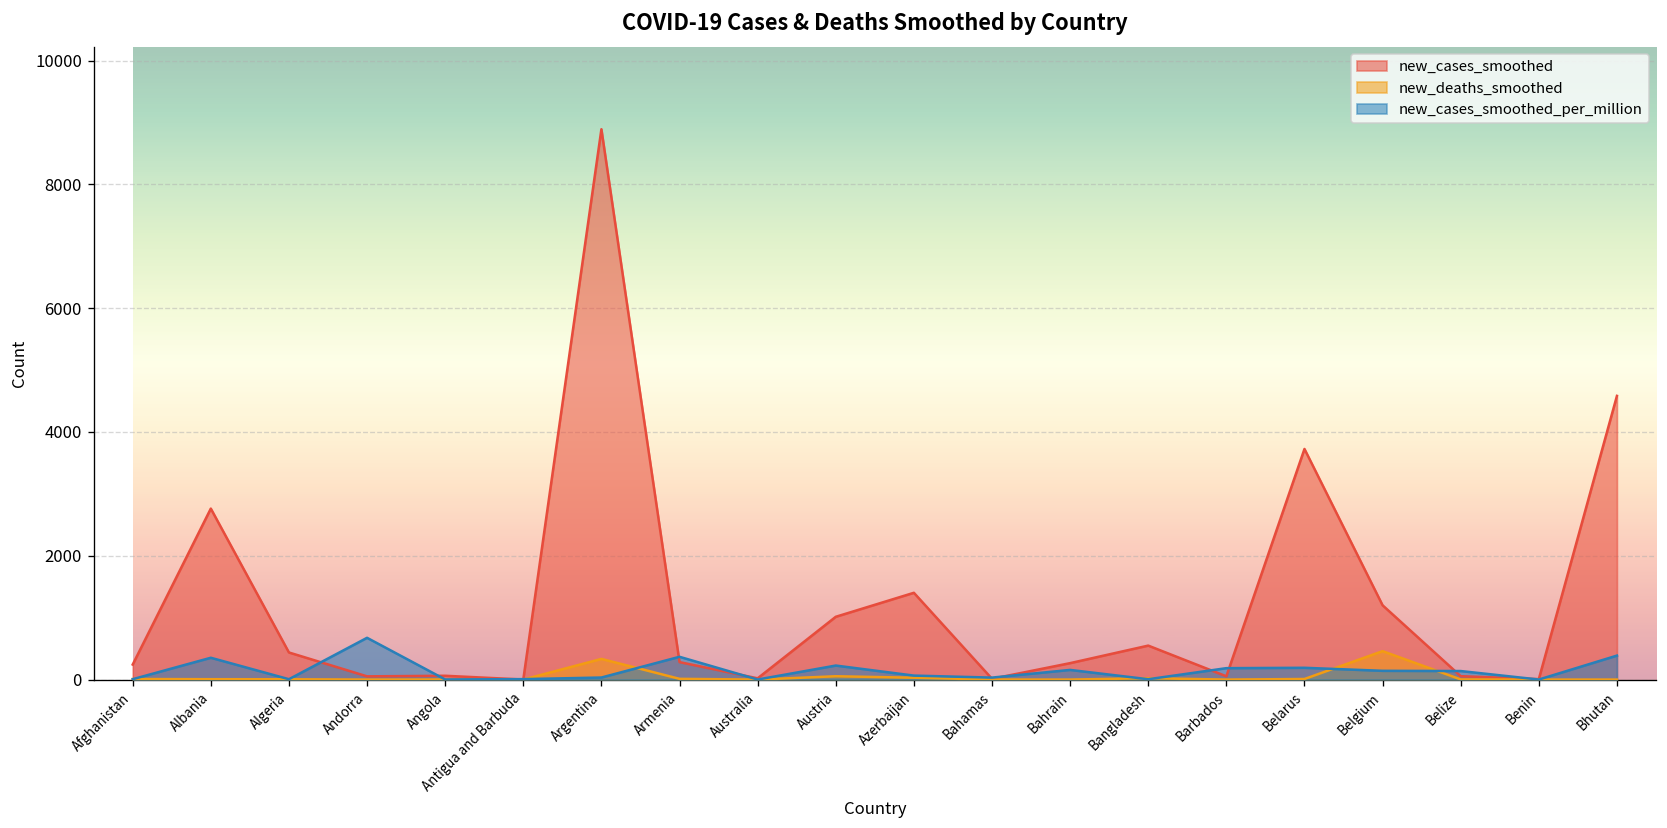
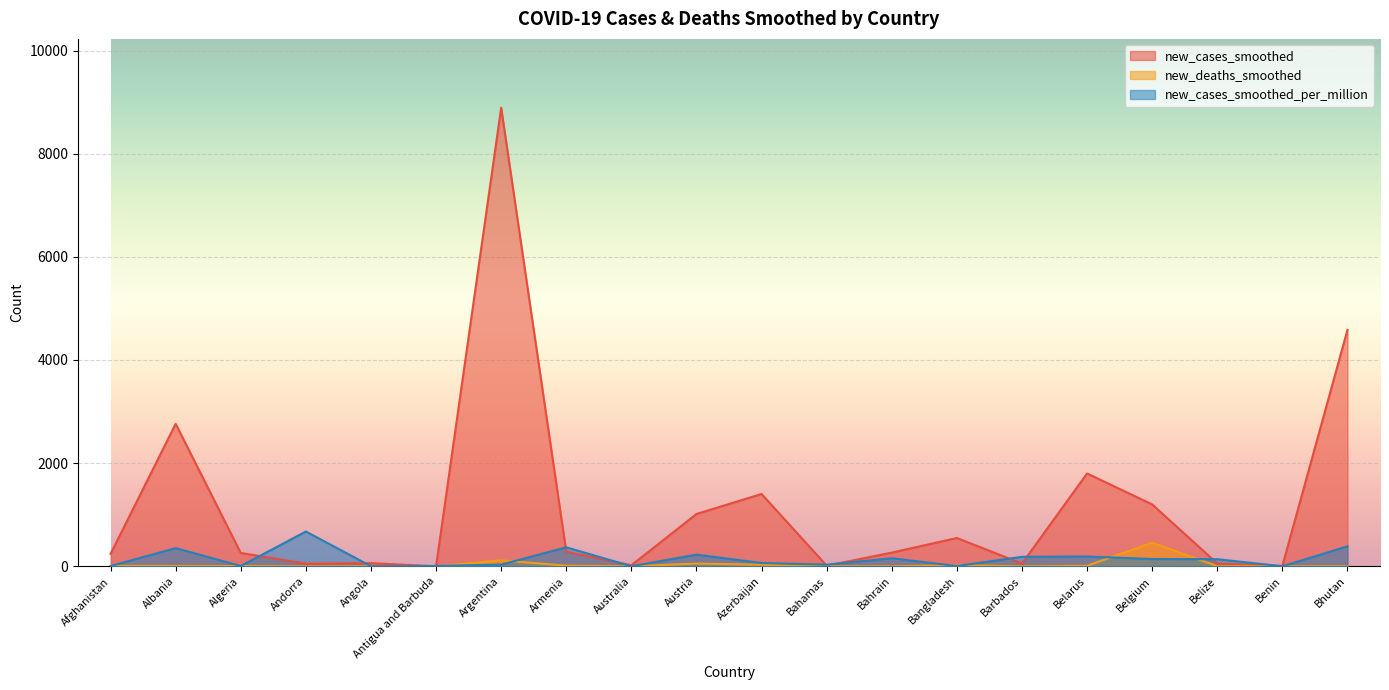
new_cases_smoothed, Algeria: 400 -> 300
new_deaths_smoothed, Argentina: 300 -> 100
new_cases_smoothed, Belarus: 3700 -> 1800
